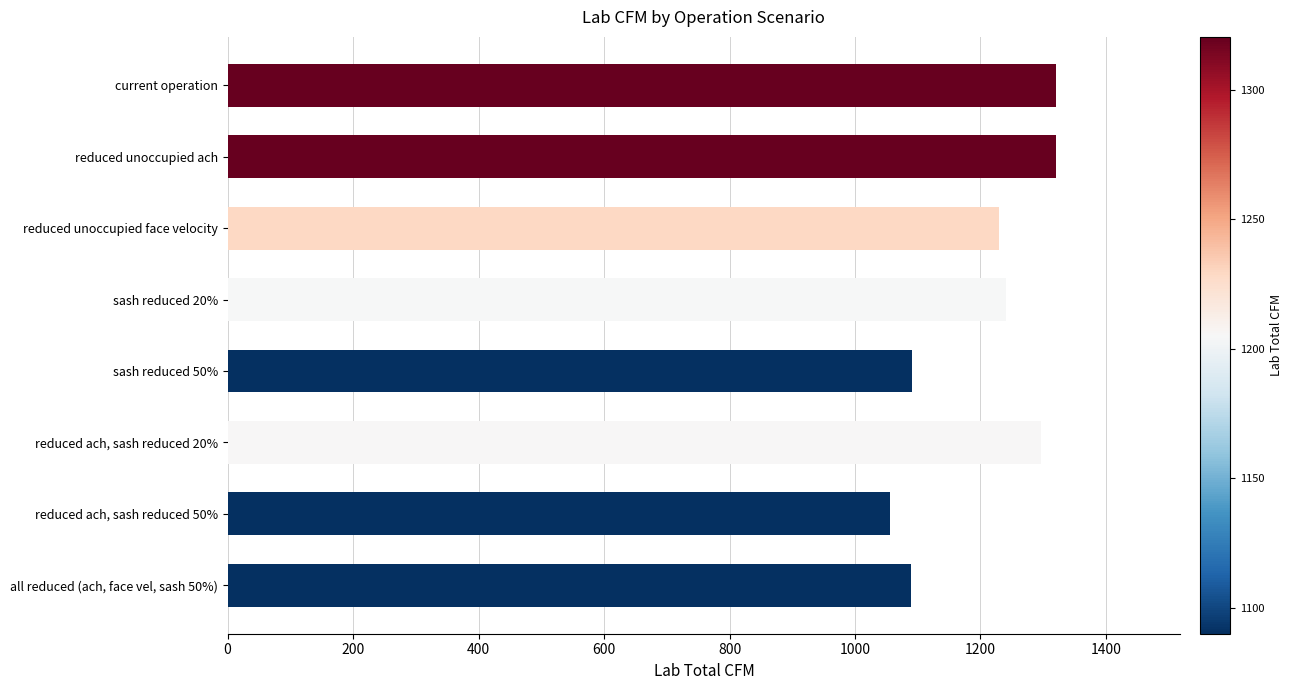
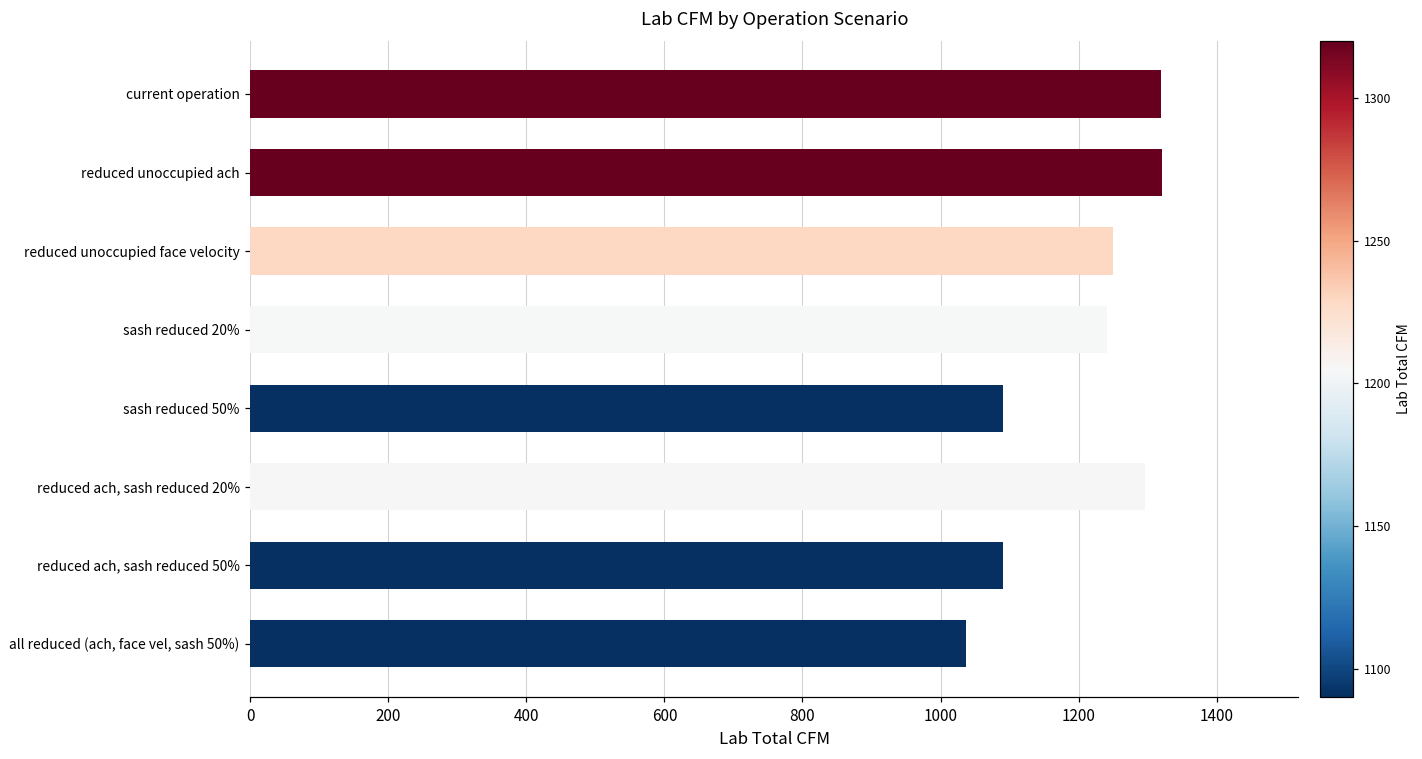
reduced unoccupied face velocity: 1230 -> 1250
reduced ach, sash reduced 50%: 1060 -> 1090
all reduced (ach, face vel, sash 50%): 1090 -> 1040
